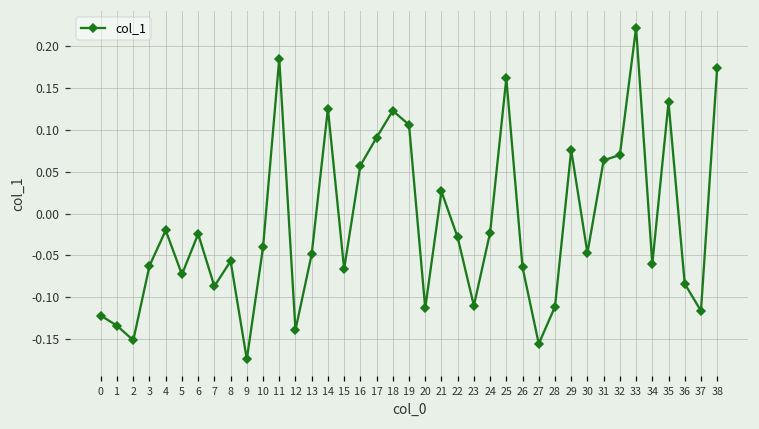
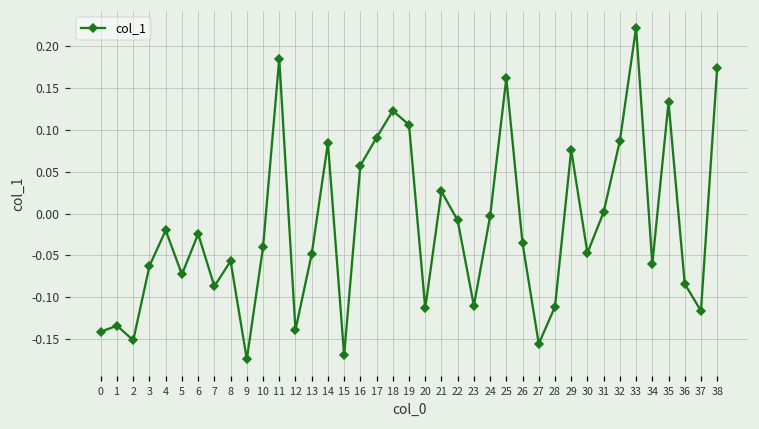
0: -0.12 -> -0.14
14: 0.13 -> 0.08
15: -0.07 -> -0.17
22: -0.03 -> -0.01
24: -0.02 -> 0.00
26: -0.06 -> -0.04
31: 0.06 -> 0.00
32: 0.07 -> 0.09
